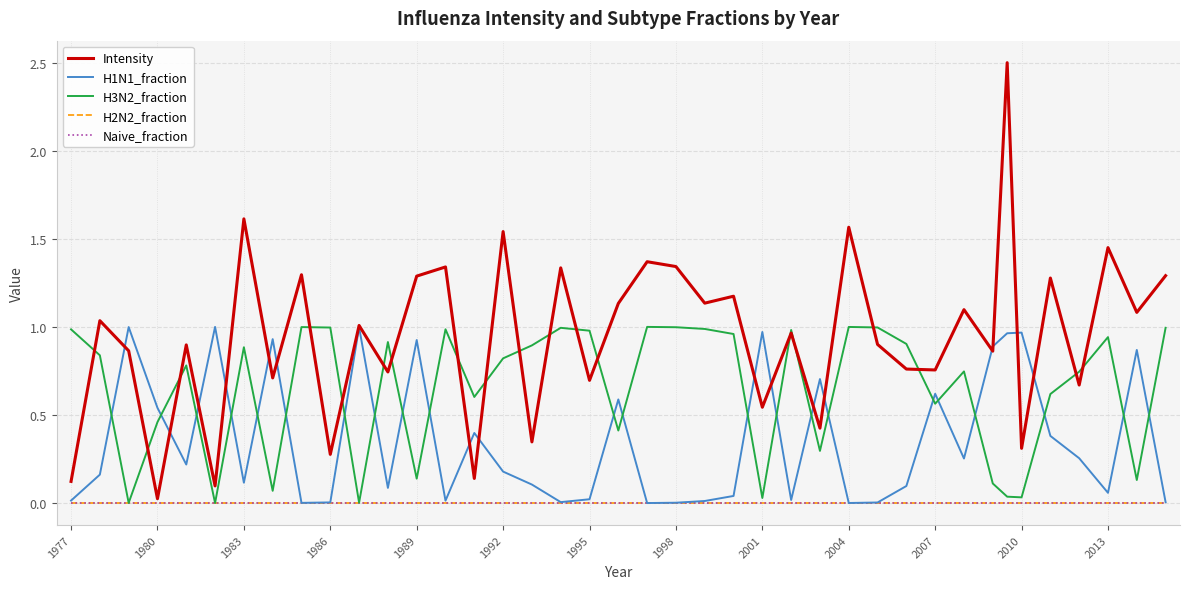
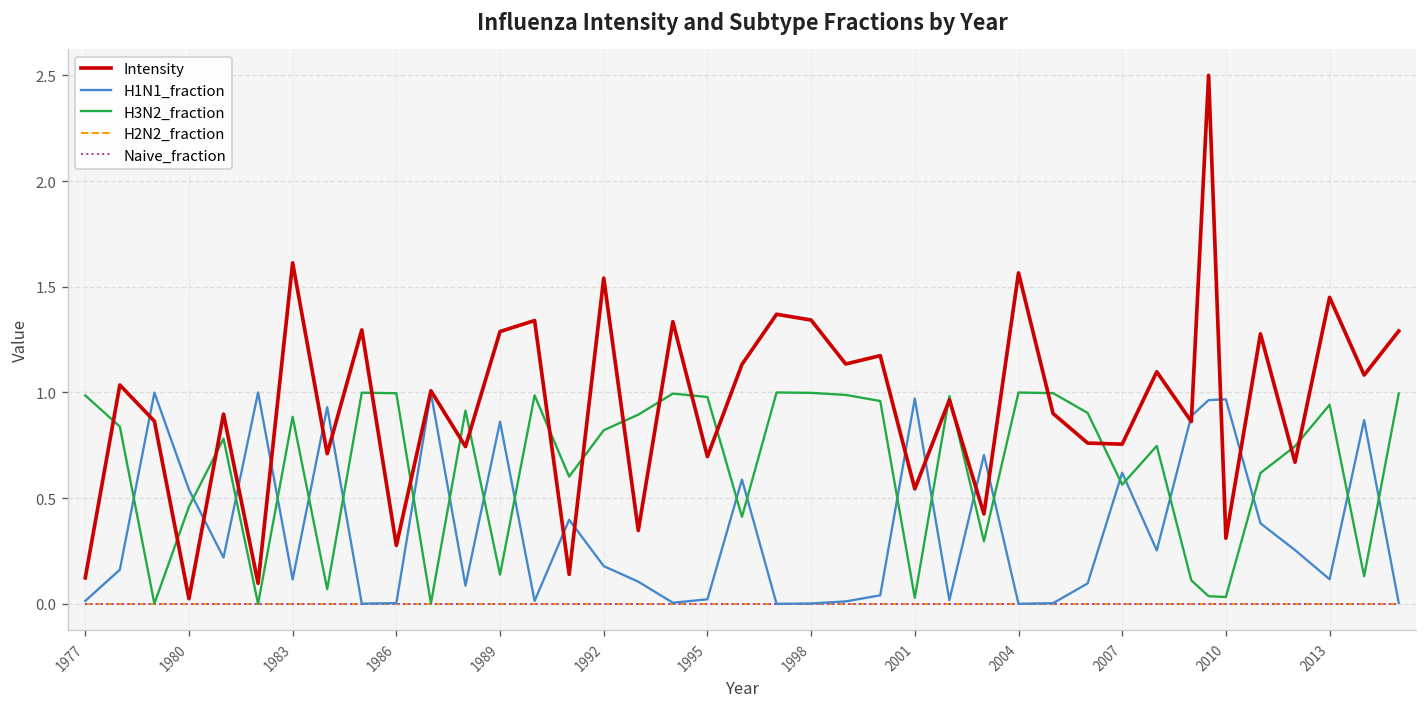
H1N1_fraction, 1989: 0.93 -> 0.86
H1N1_fraction, 2013: 0.06 -> 0.12
